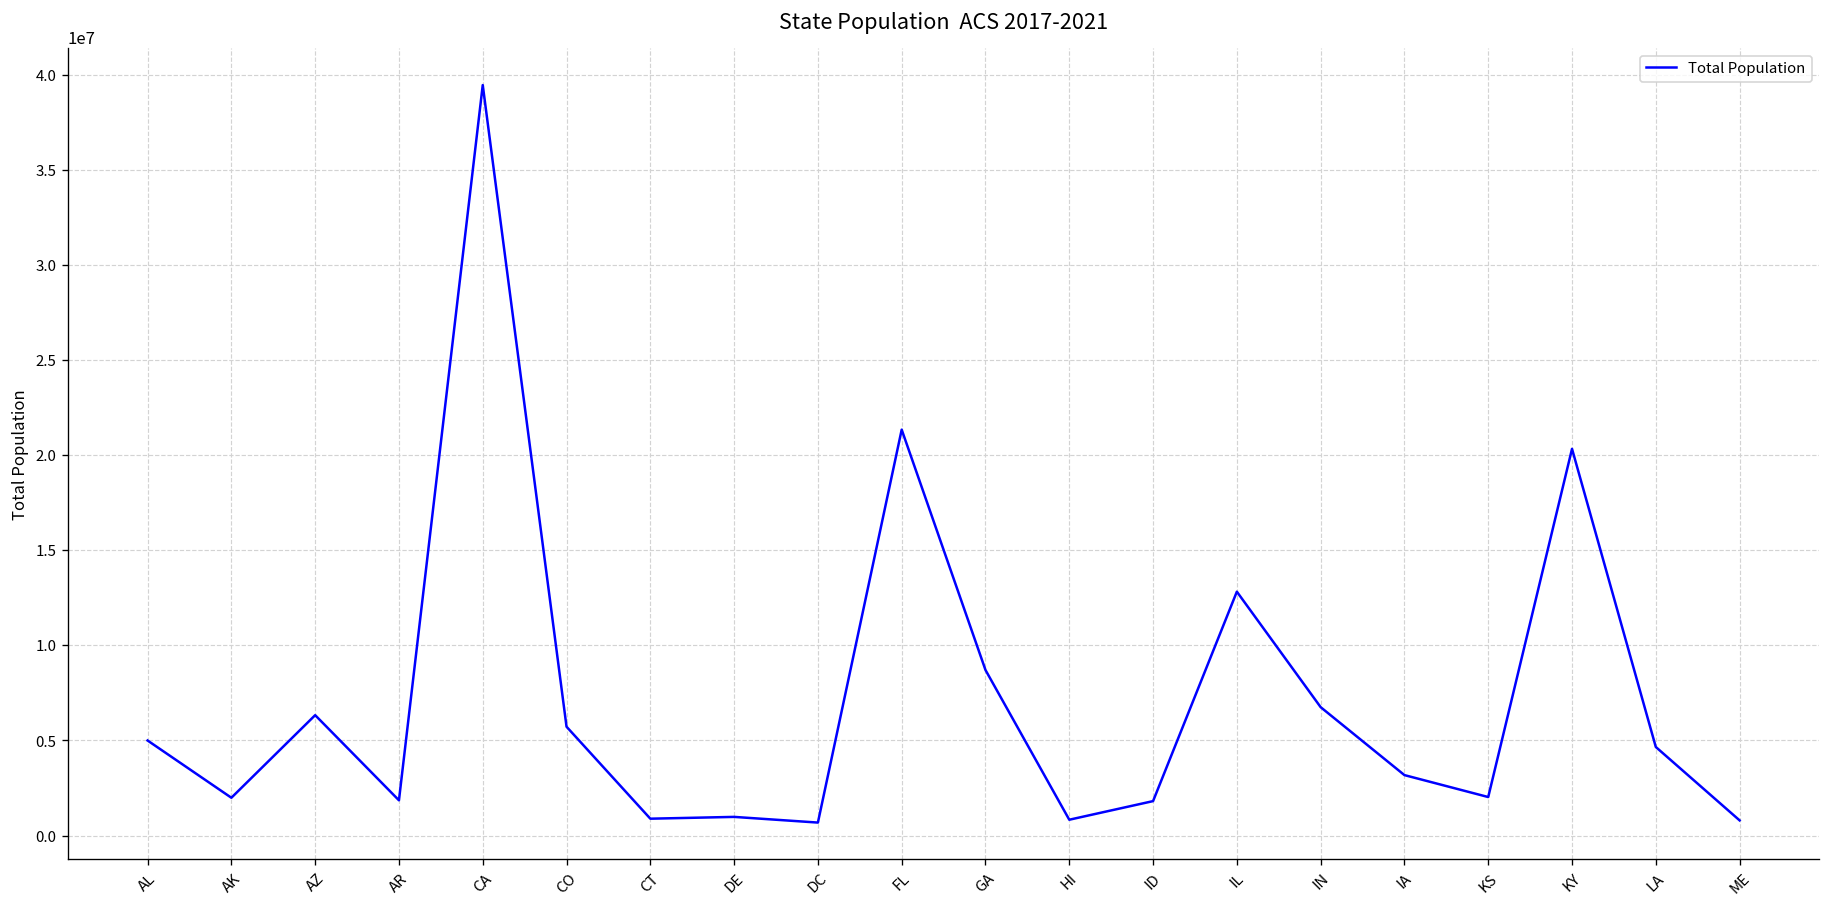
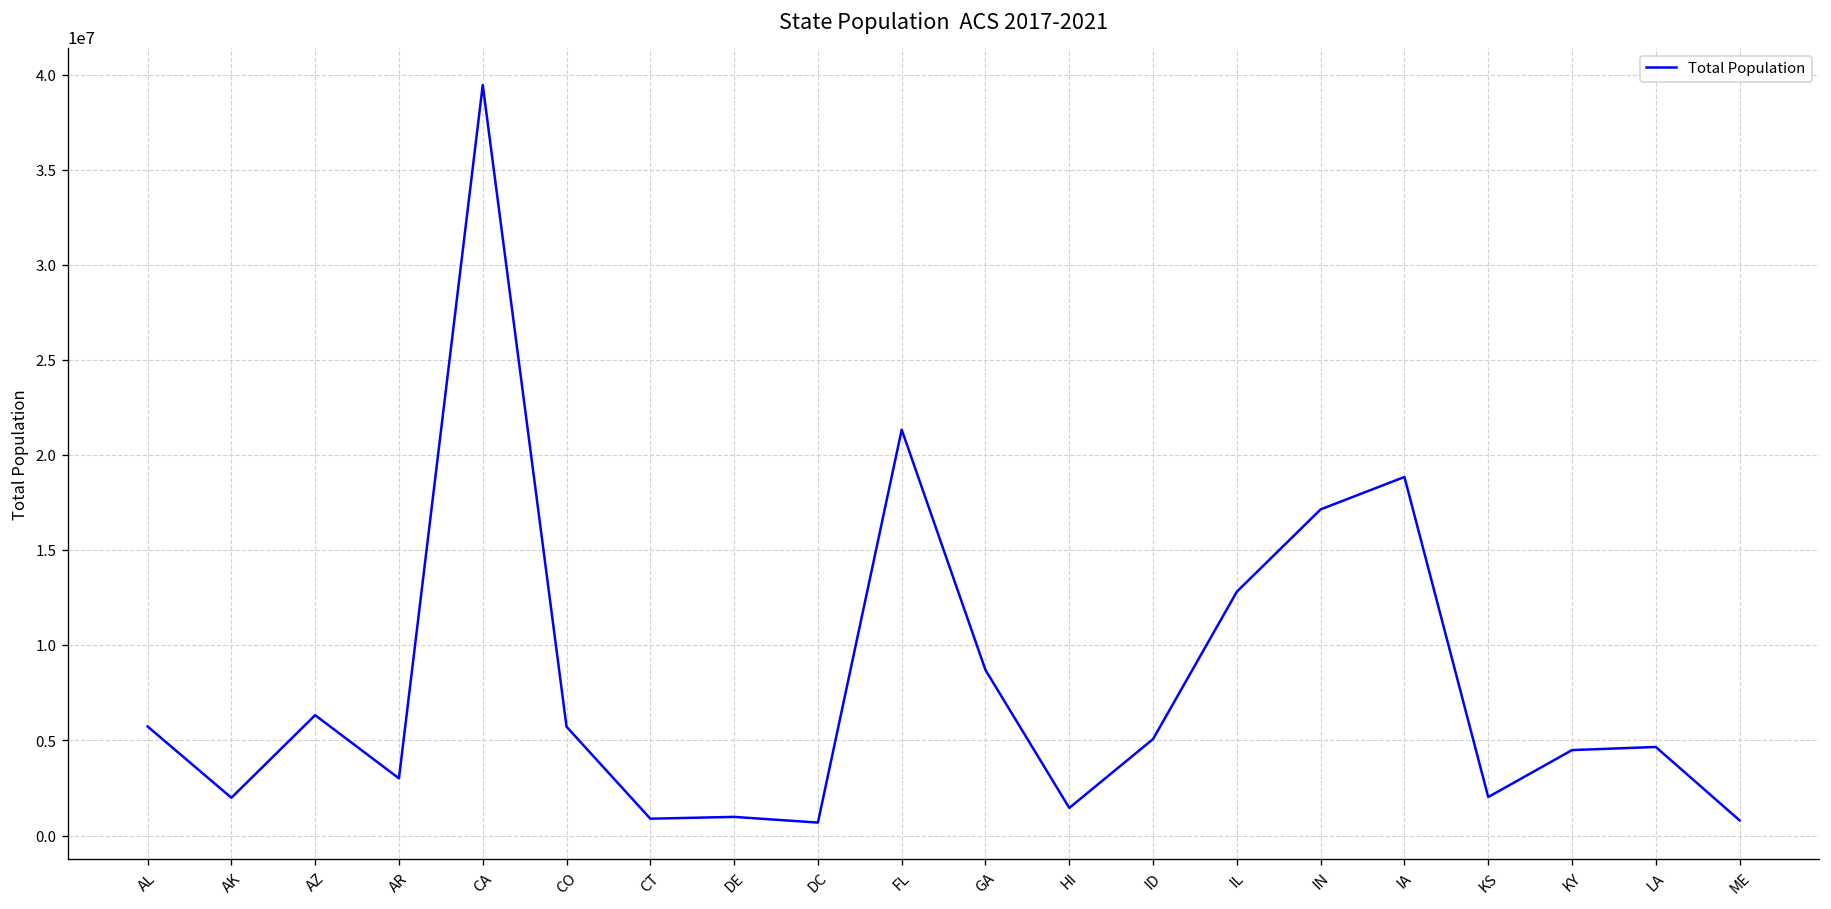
AL: 5000000 -> 5700000
AR: 1900000 -> 3000000
HI: 800000 -> 1500000
ID: 1800000 -> 5100000
IN: 6800000 -> 17100000
IA: 3200000 -> 18900000
KY: 20300000 -> 4500000
